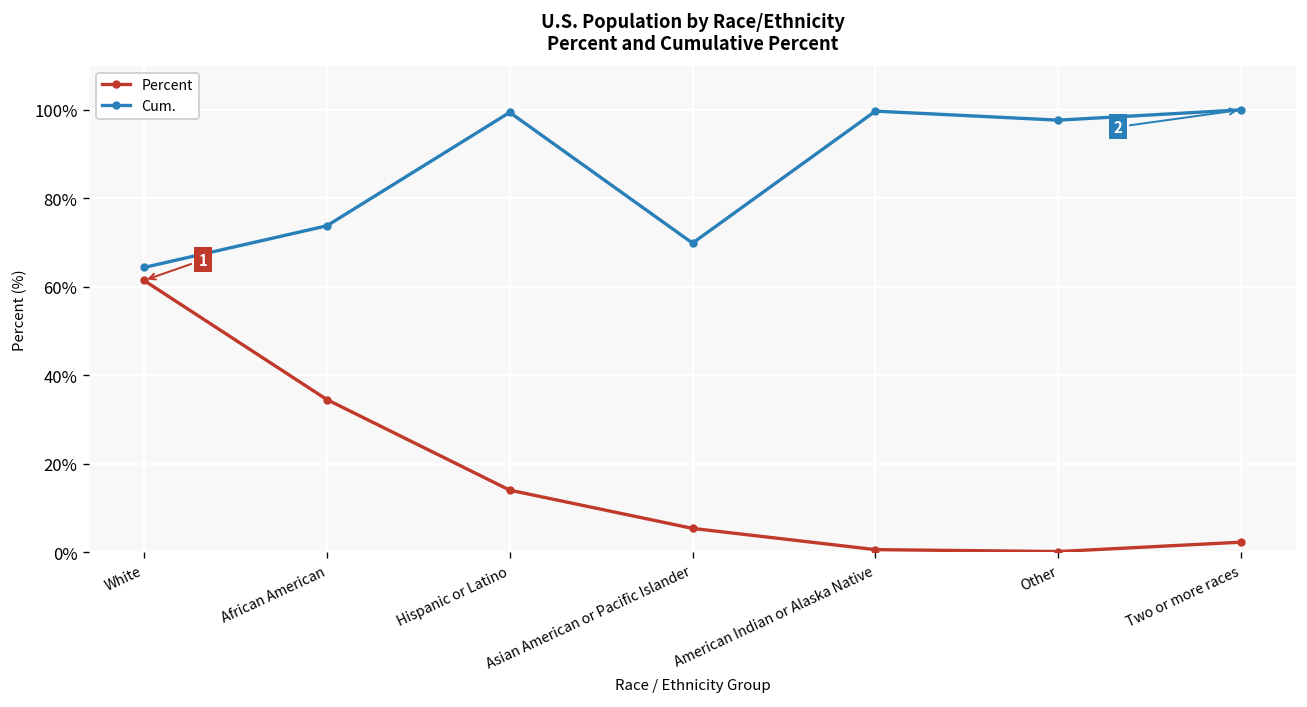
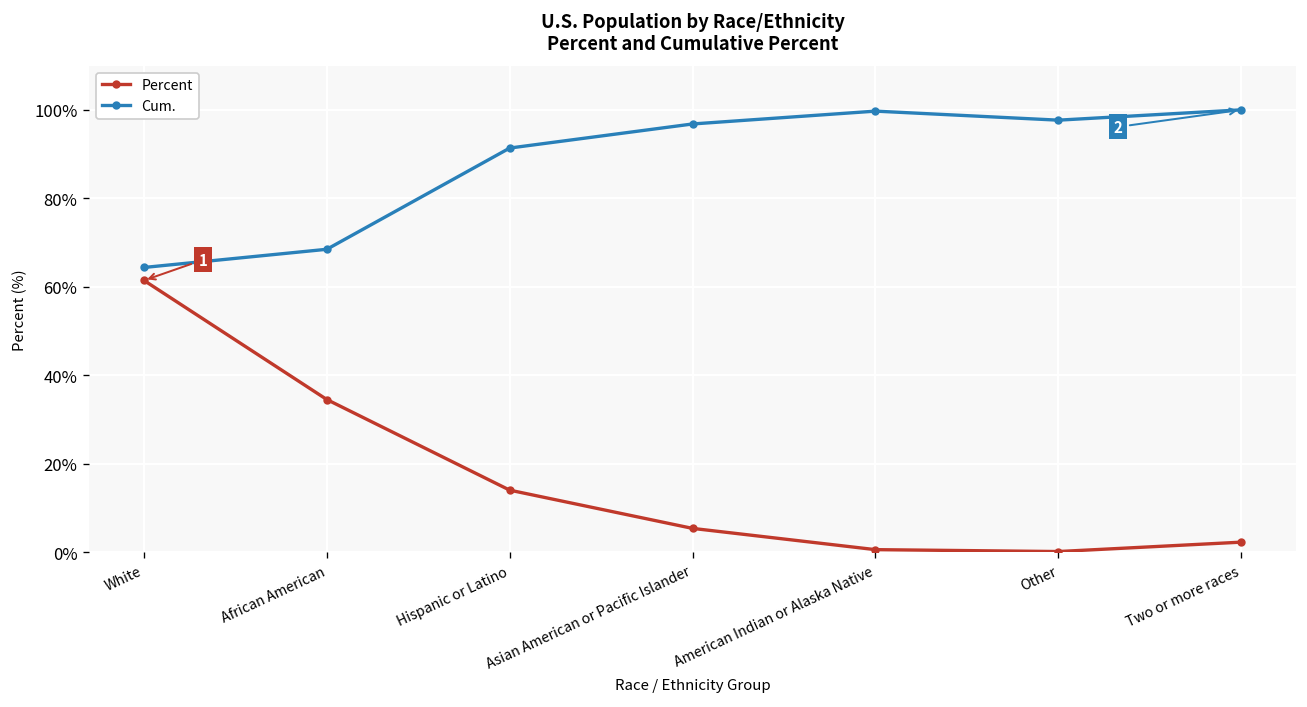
Cum., African American: 74% -> 69%
Cum., Hispanic or Latino: 99% -> 91%
Cum., Asian American or Pacific Islander: 70% -> 97%
